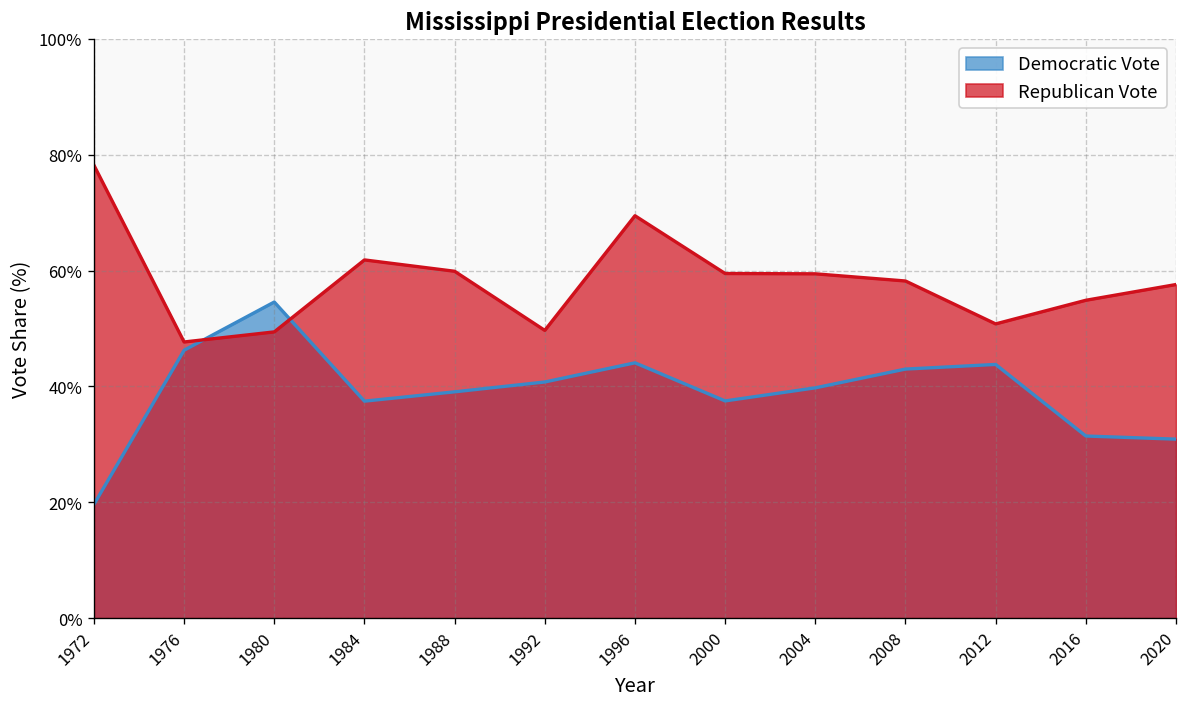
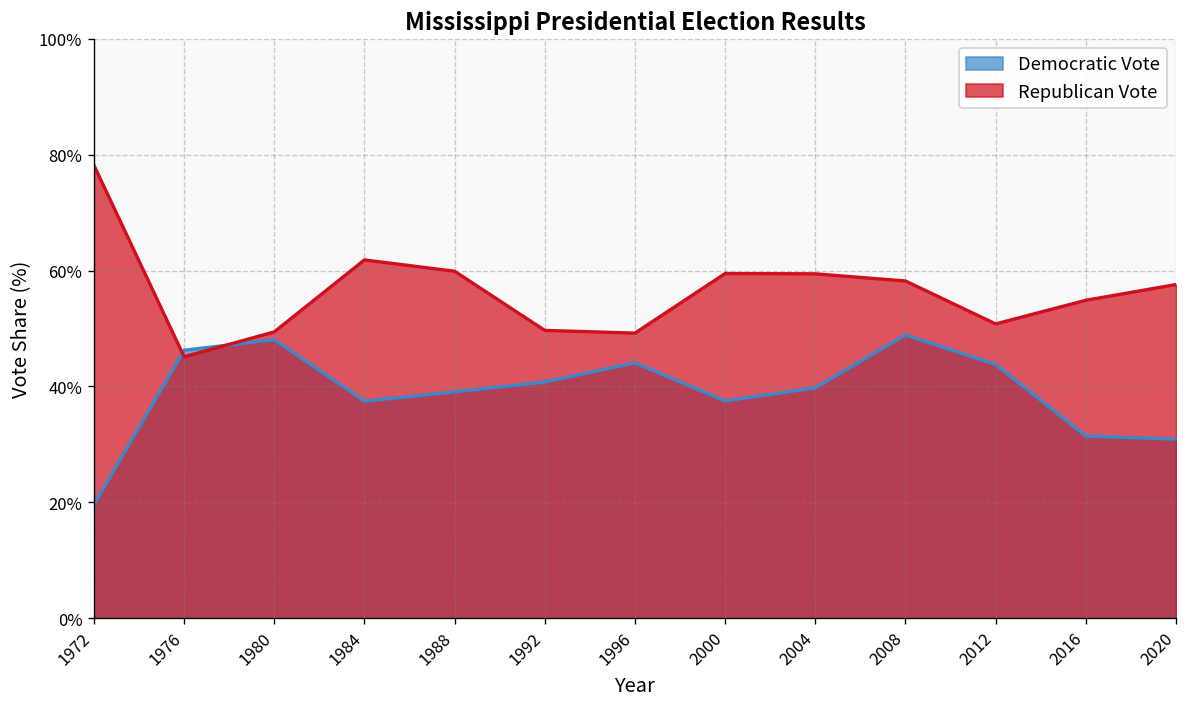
Republican Vote, 1976: 48% -> 45%
Democratic Vote, 1980: 55% -> 48%
Republican Vote, 1996: 69% -> 49%
Democratic Vote, 2008: 43% -> 49%
